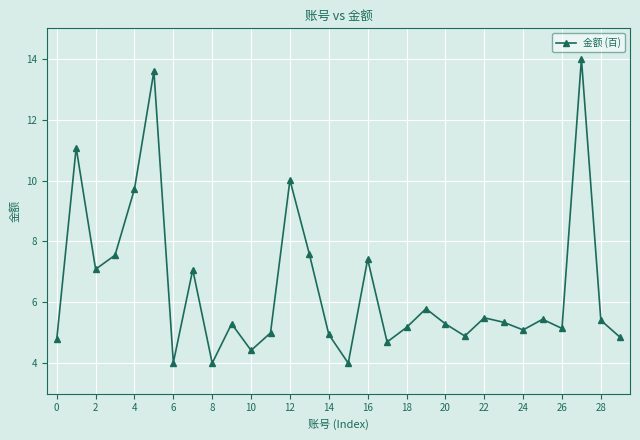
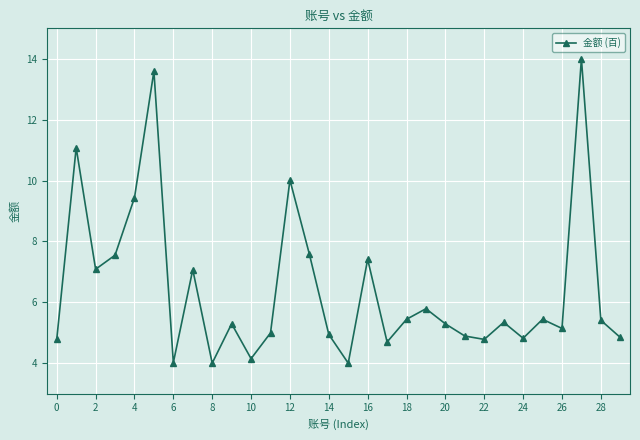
4: 9.7 -> 9.4
10: 4.4 -> 4.1
18: 5.2 -> 5.4
22: 5.5 -> 4.8
24: 5.1 -> 4.8
